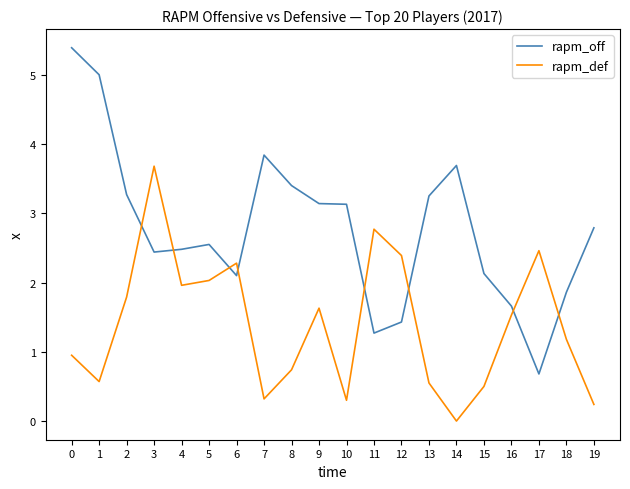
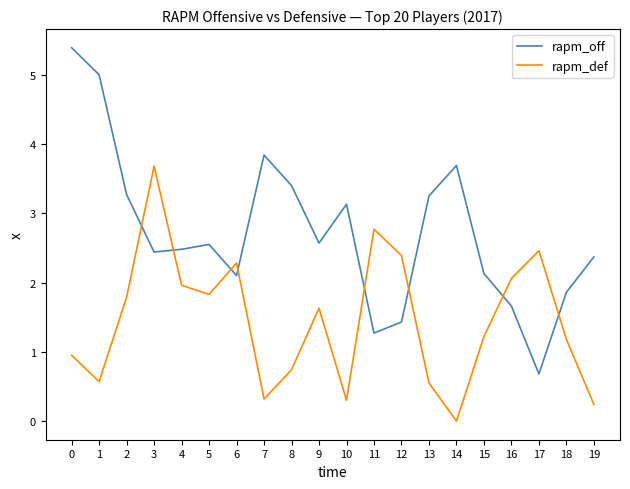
rapm_def, 5: 2.0 -> 1.8
rapm_off, 9: 3.1 -> 2.6
rapm_def, 15: 0.5 -> 1.2
rapm_def, 16: 1.5 -> 2.1
rapm_off, 19: 2.8 -> 2.4
